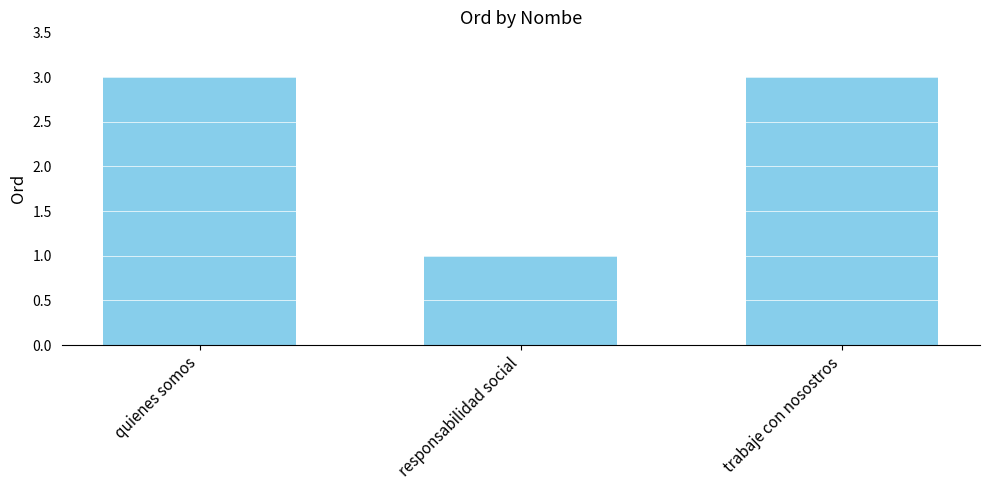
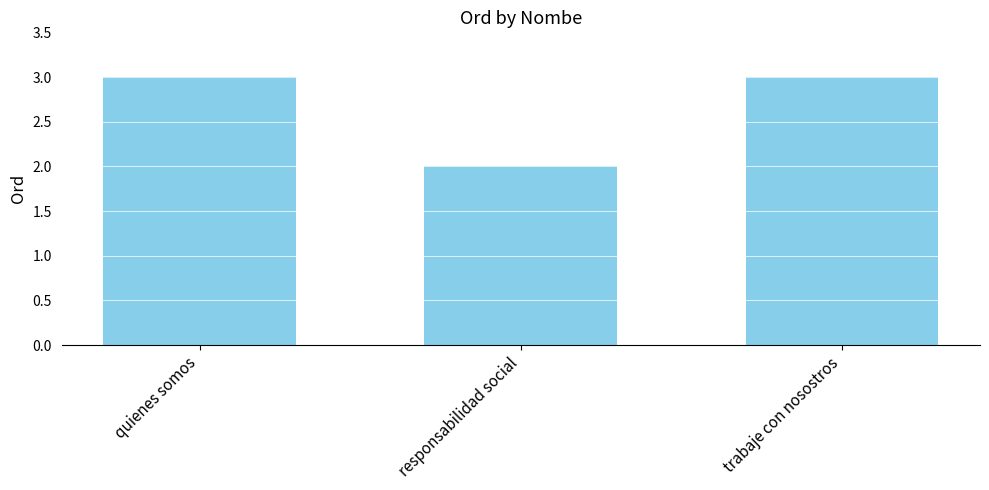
responsabilidad social: 1 -> 2
